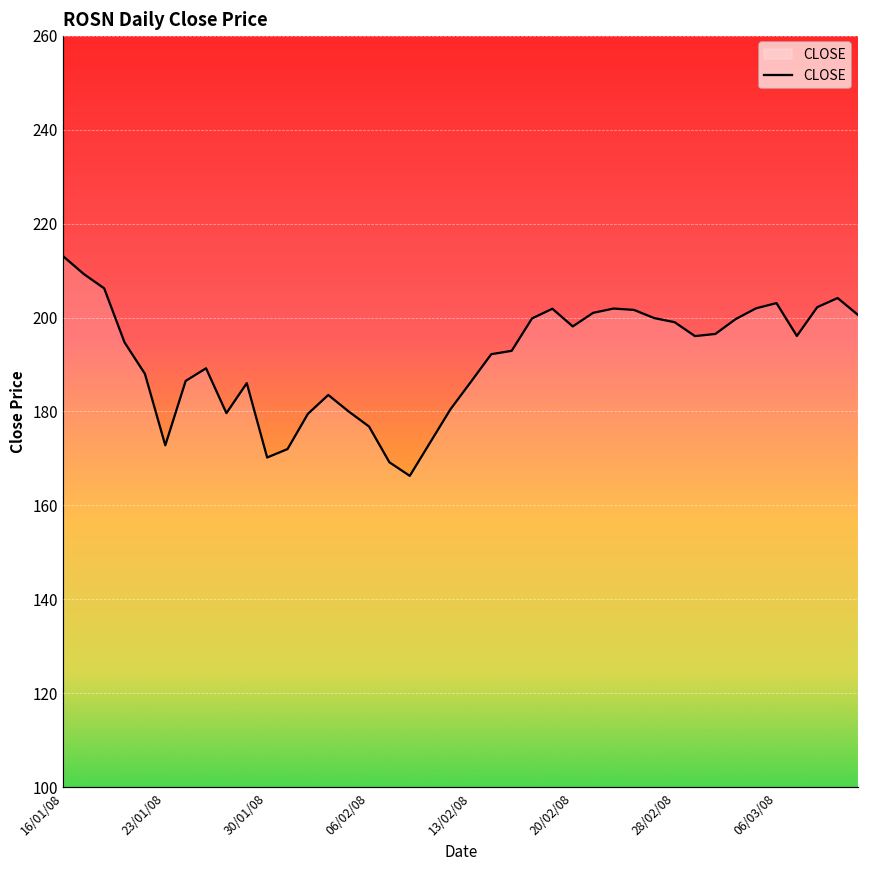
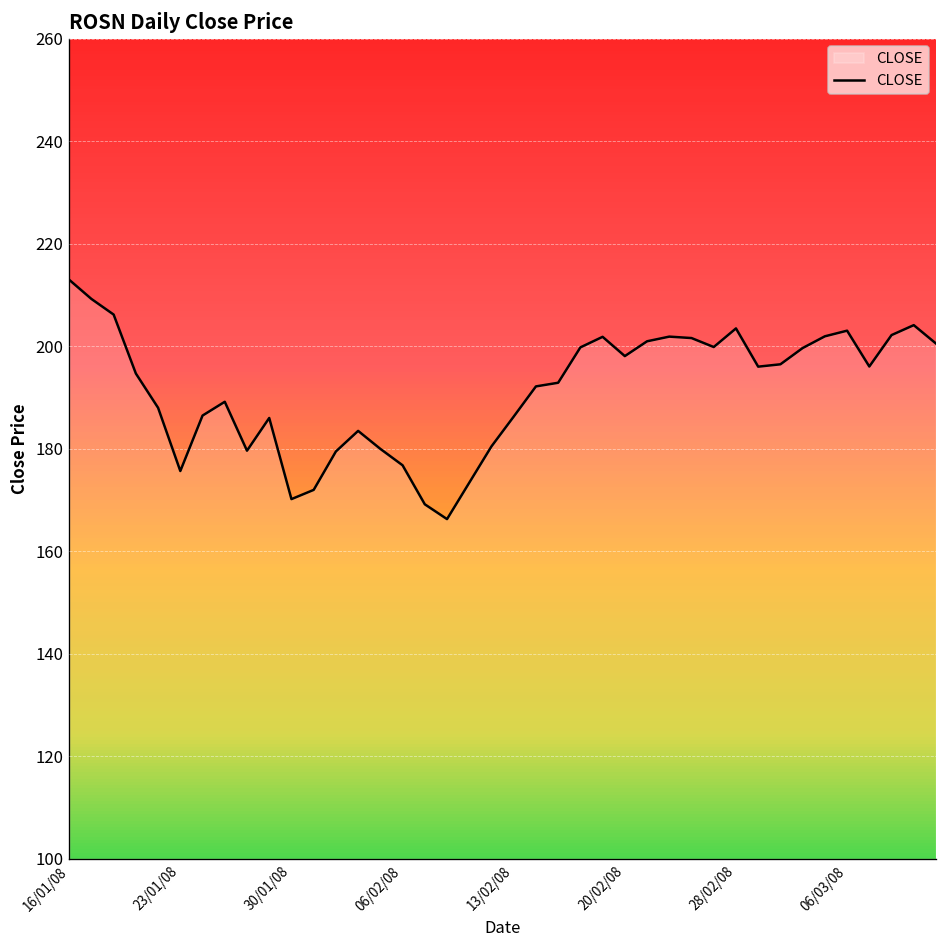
23/01/08: 173 -> 176
28/02/08: 199 -> 204
